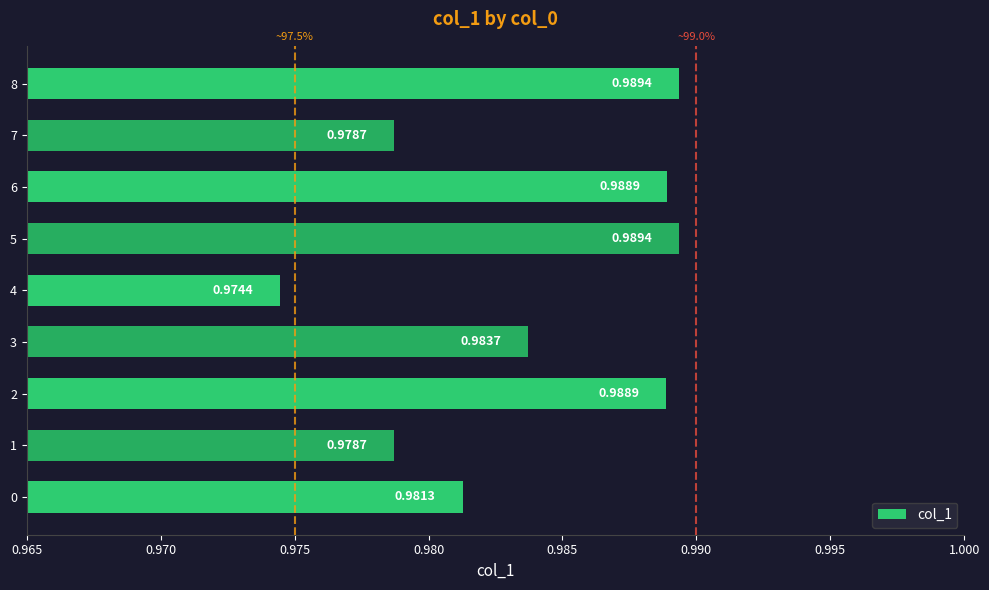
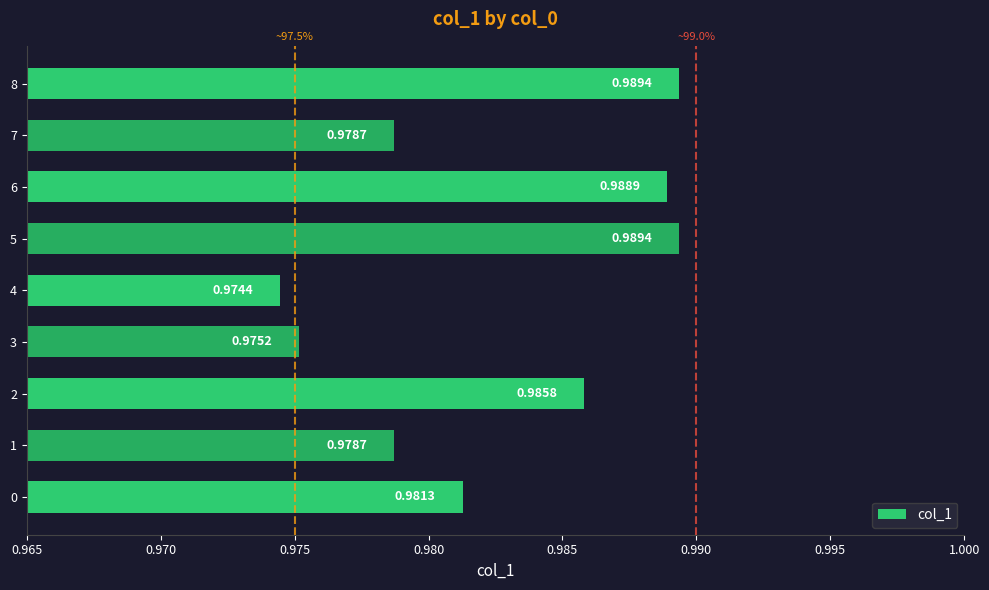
3: 0.9837 -> 0.9752
2: 0.9889 -> 0.9858
